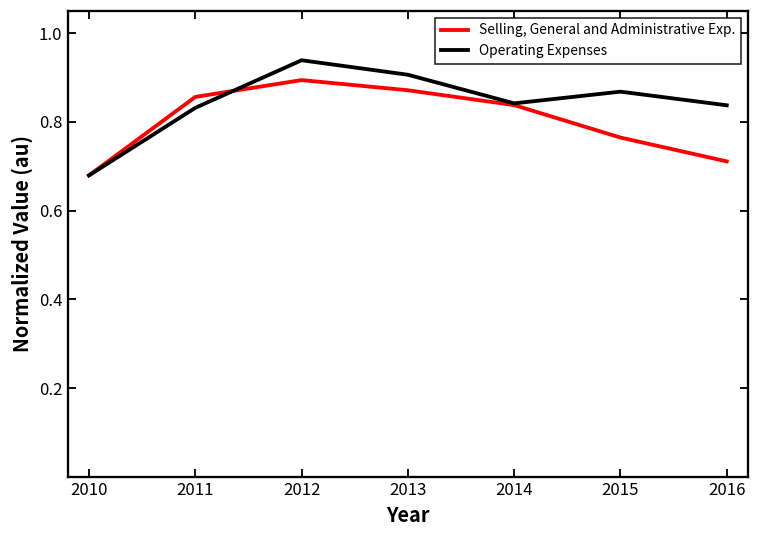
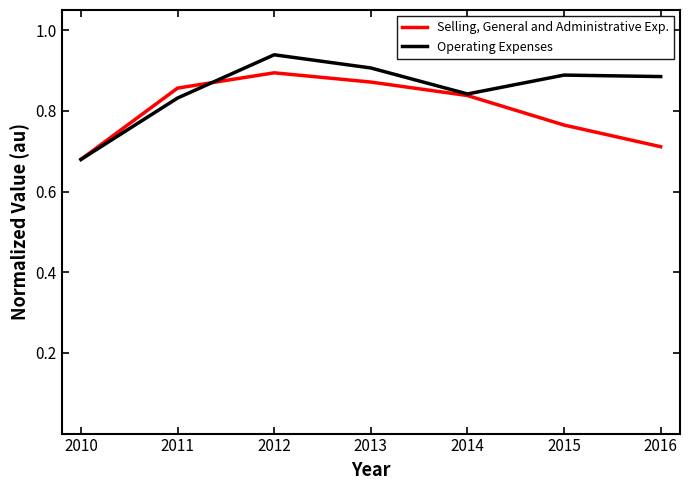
Operating Expenses, 2015: 0.87 -> 0.89
Operating Expenses, 2016: 0.84 -> 0.88
